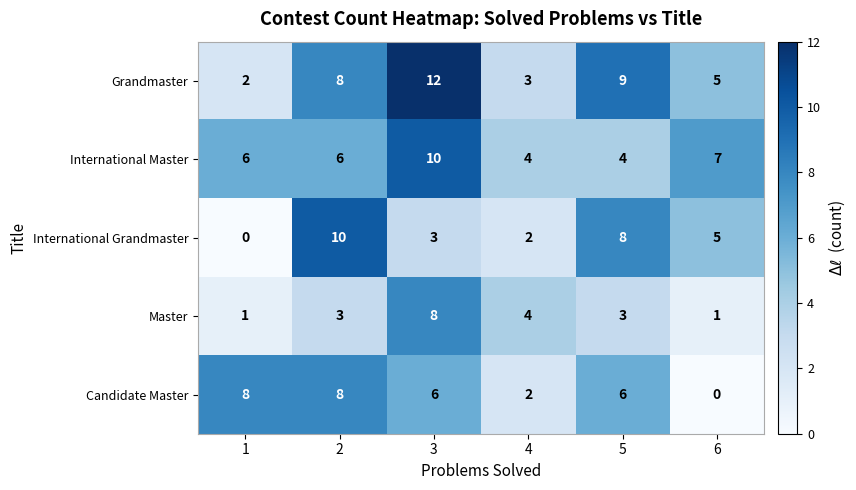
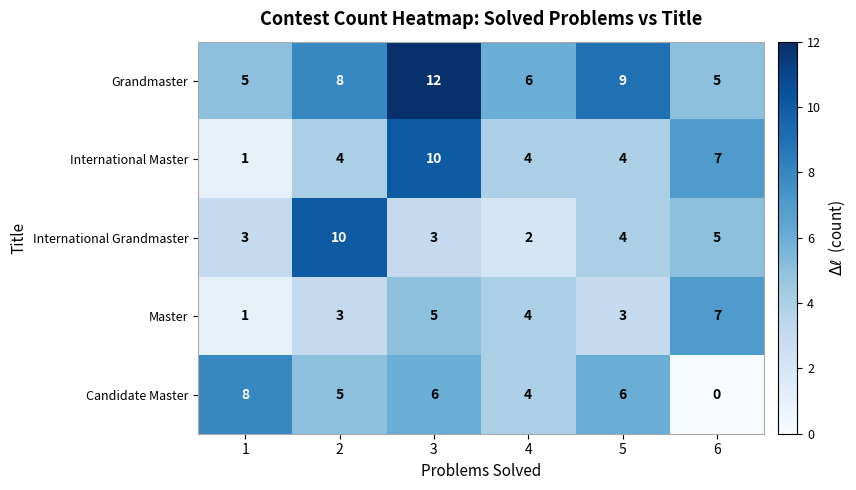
Grandmaster, 1: 2 -> 5
Grandmaster, 4: 3 -> 6
International Master, 1: 6 -> 1
International Master, 2: 6 -> 4
International Grandmaster, 1: 0 -> 3
International Grandmaster, 5: 8 -> 4
Master, 3: 8 -> 5
Master, 6: 1 -> 7
Candidate Master, 2: 8 -> 5
Candidate Master, 4: 2 -> 4
